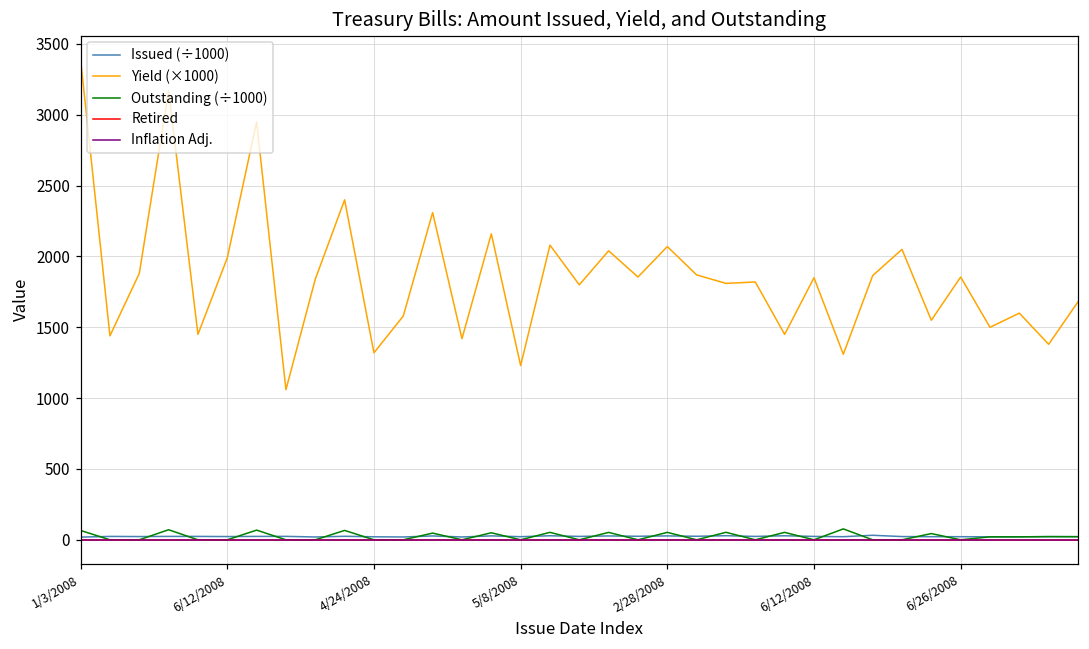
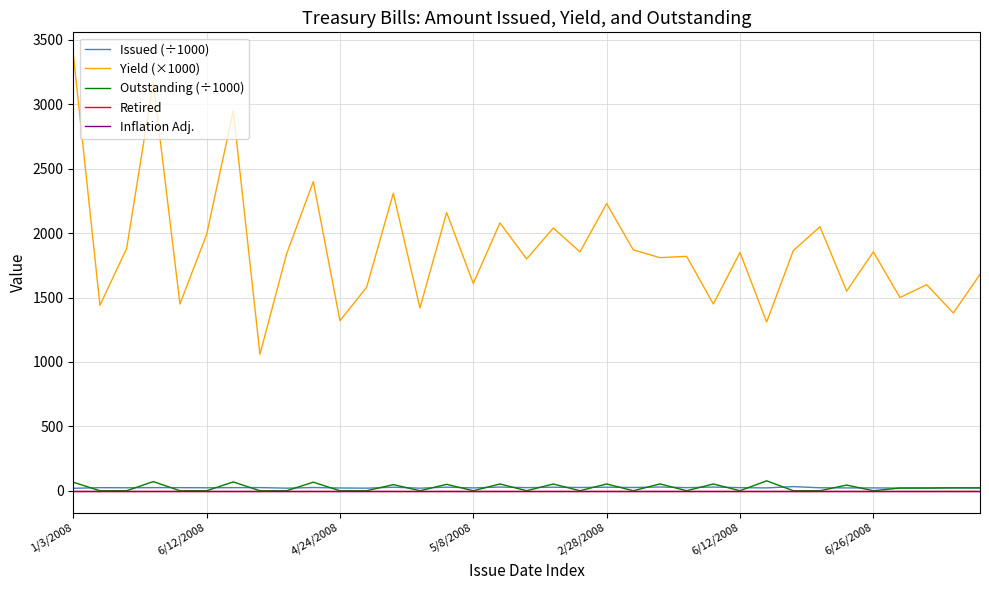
Yield (×1000), 5/8/2008: 1230 -> 1610
Yield (×1000), 2/28/2008: 2070 -> 2230
